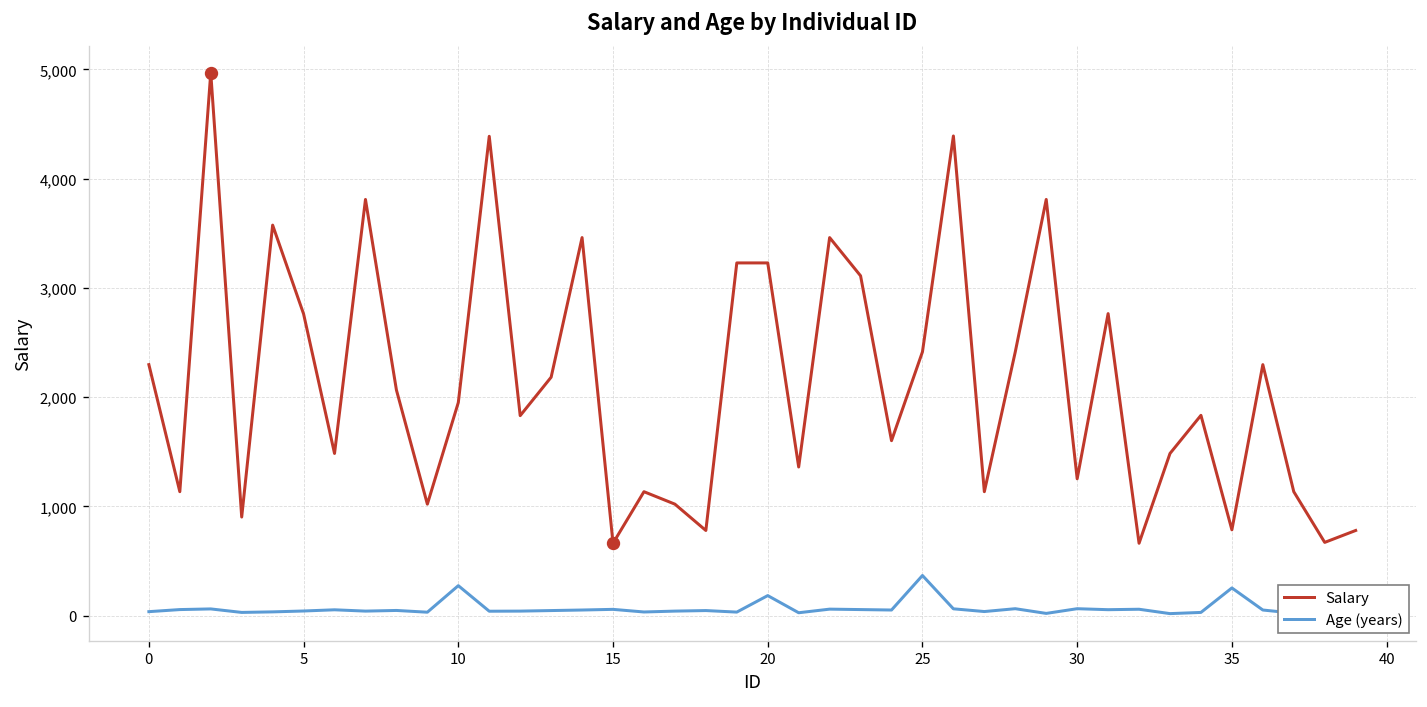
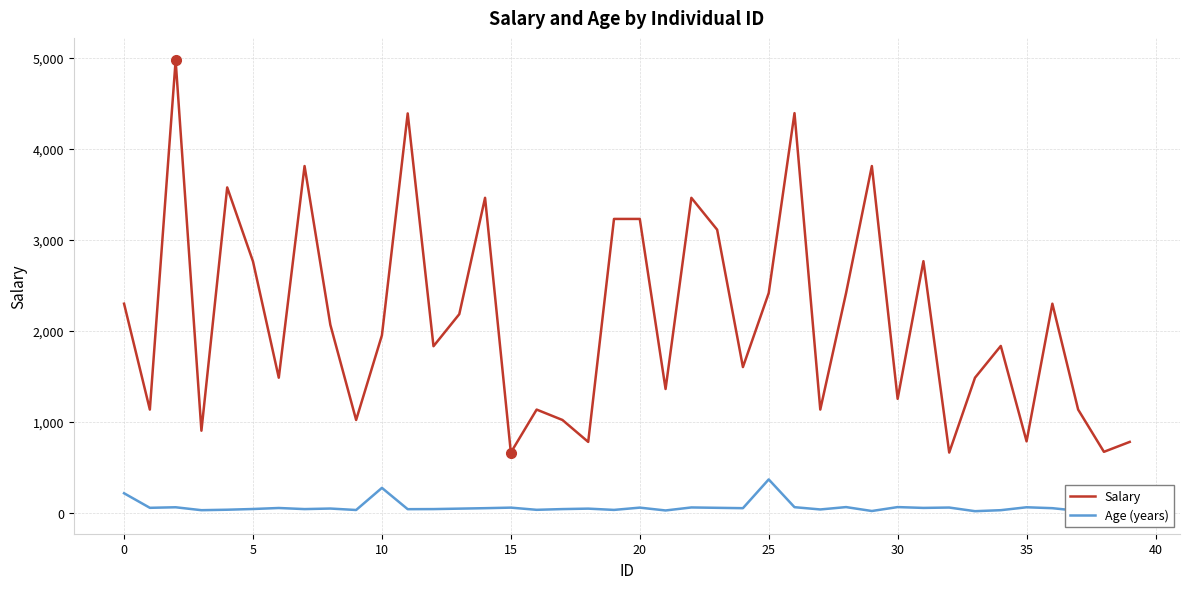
Age (years), 0: 0 -> 200
Age (years), 20: 200 -> 100
Age (years), 35: 300 -> 100
